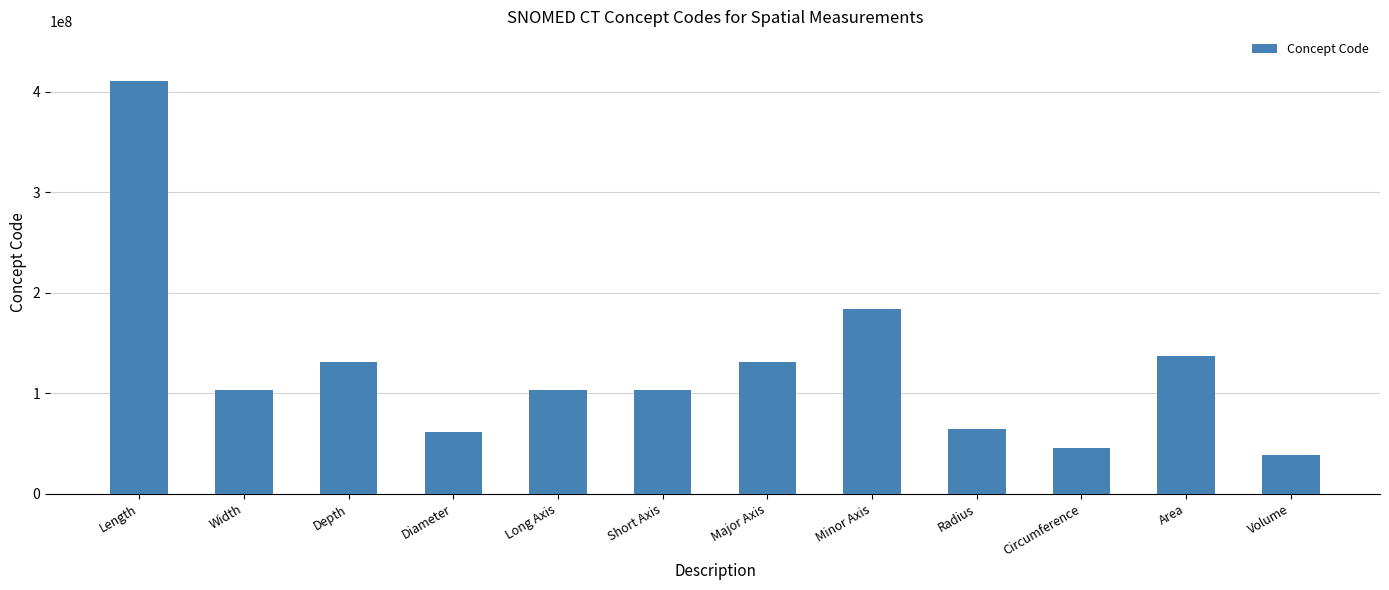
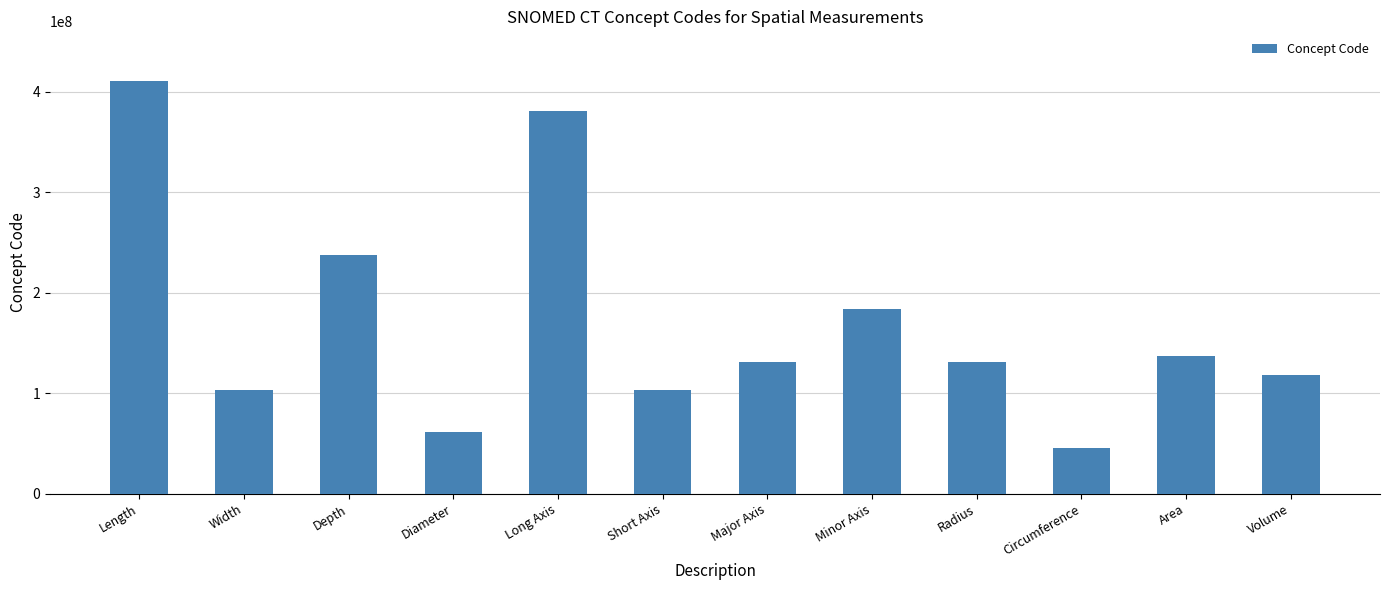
Depth: 131000000 -> 237000000
Long Axis: 103000000 -> 381000000
Radius: 64000000 -> 131000000
Volume: 39000000 -> 119000000
